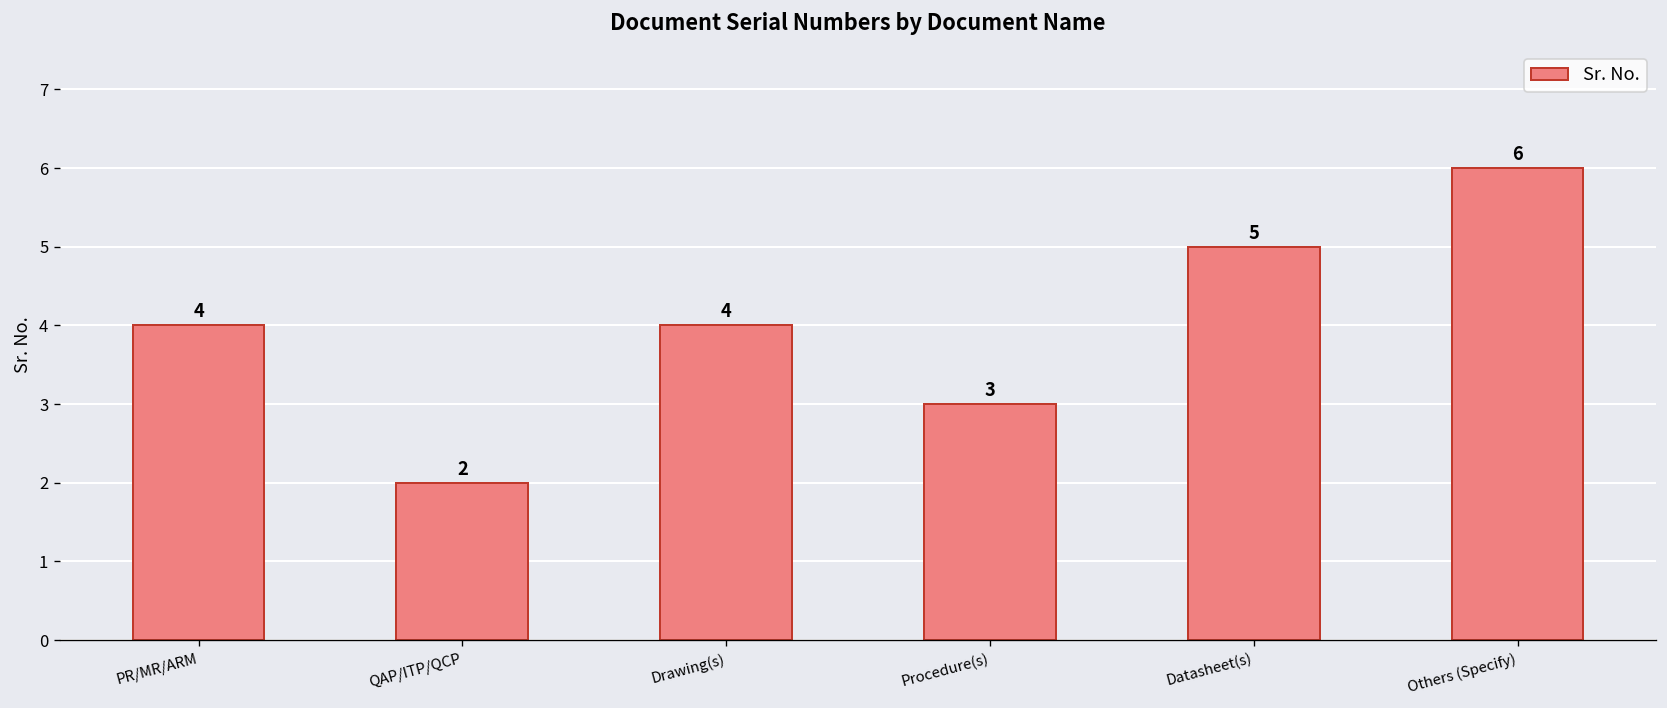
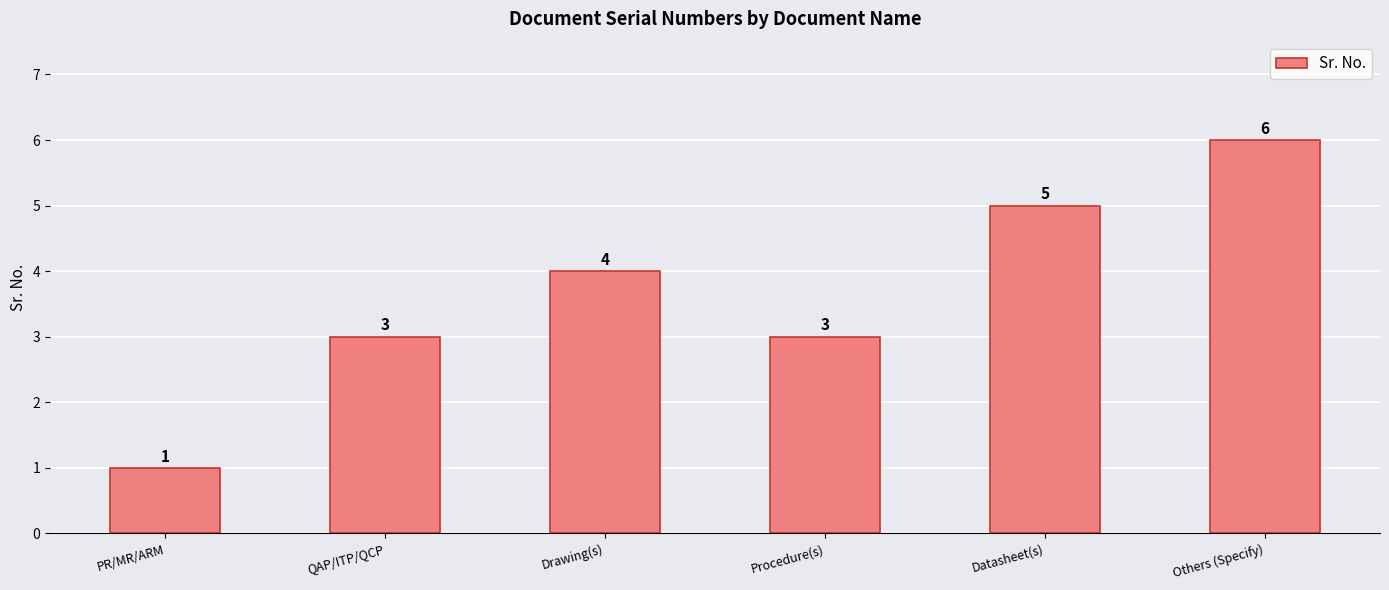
PR/MR/ARM: 4 -> 1
QAP/ITP/QCP: 2 -> 3
